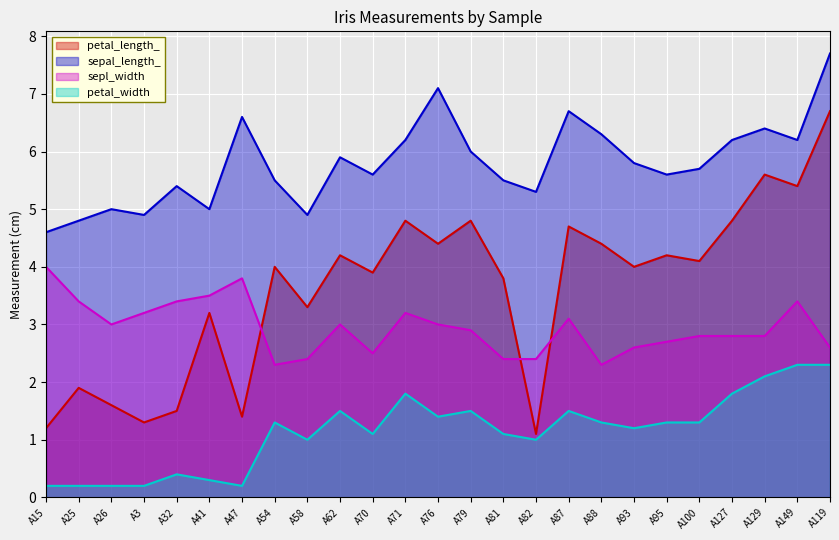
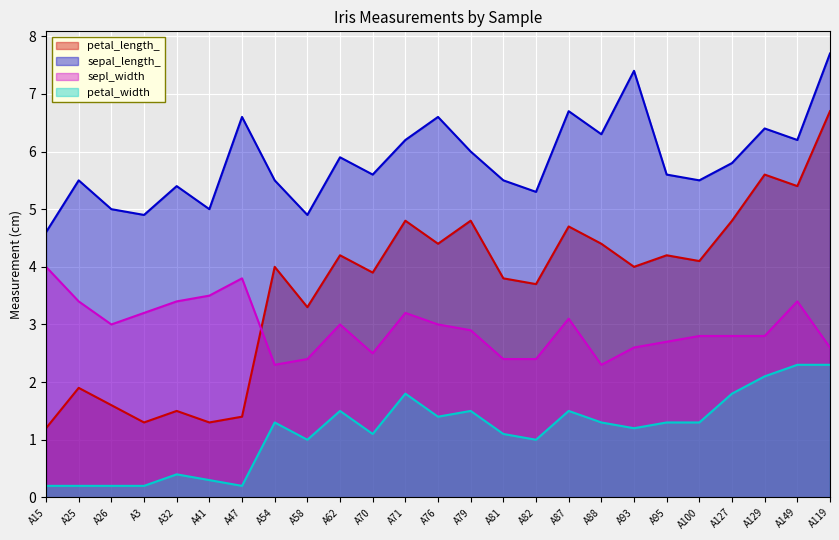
sepal_length_, A25: 4.8 -> 5.5
petal_length_, A41: 3.2 -> 1.3
sepal_length_, A76: 7.1 -> 6.6
petal_length_, A82: 1.1 -> 3.7
sepal_length_, A93: 5.8 -> 7.4
sepal_length_, A100: 5.7 -> 5.5
sepal_length_, A127: 6.2 -> 5.8
